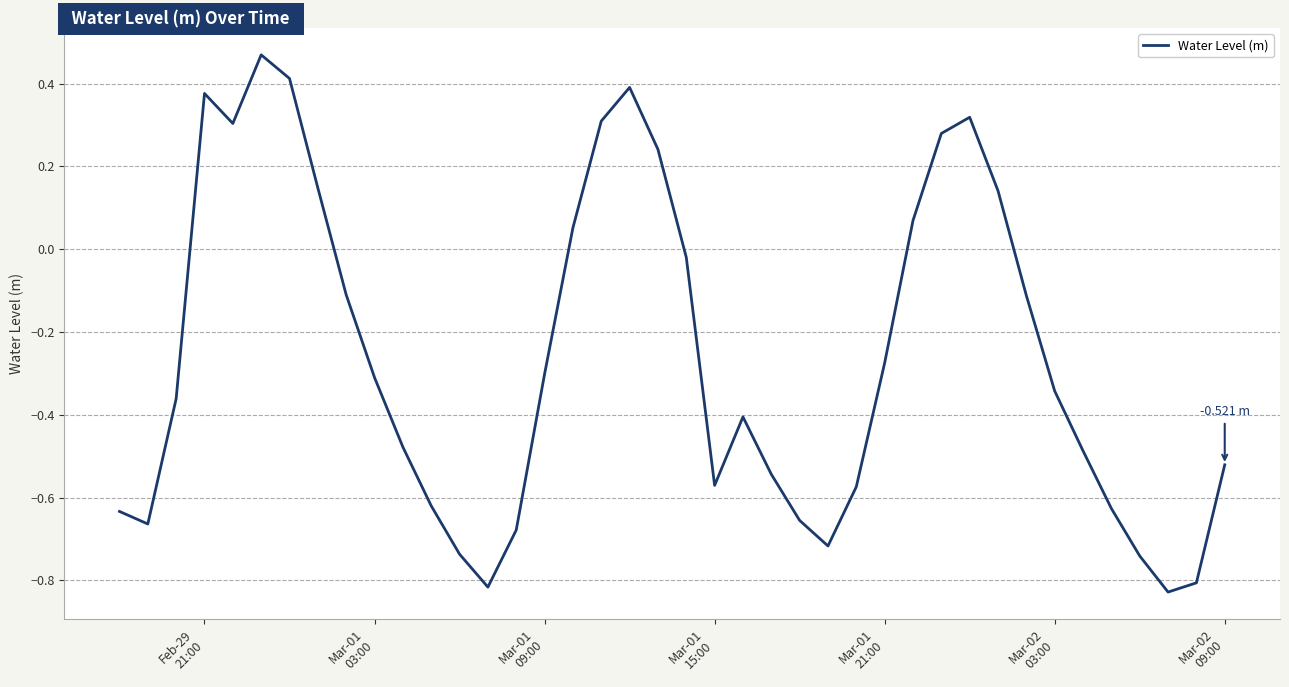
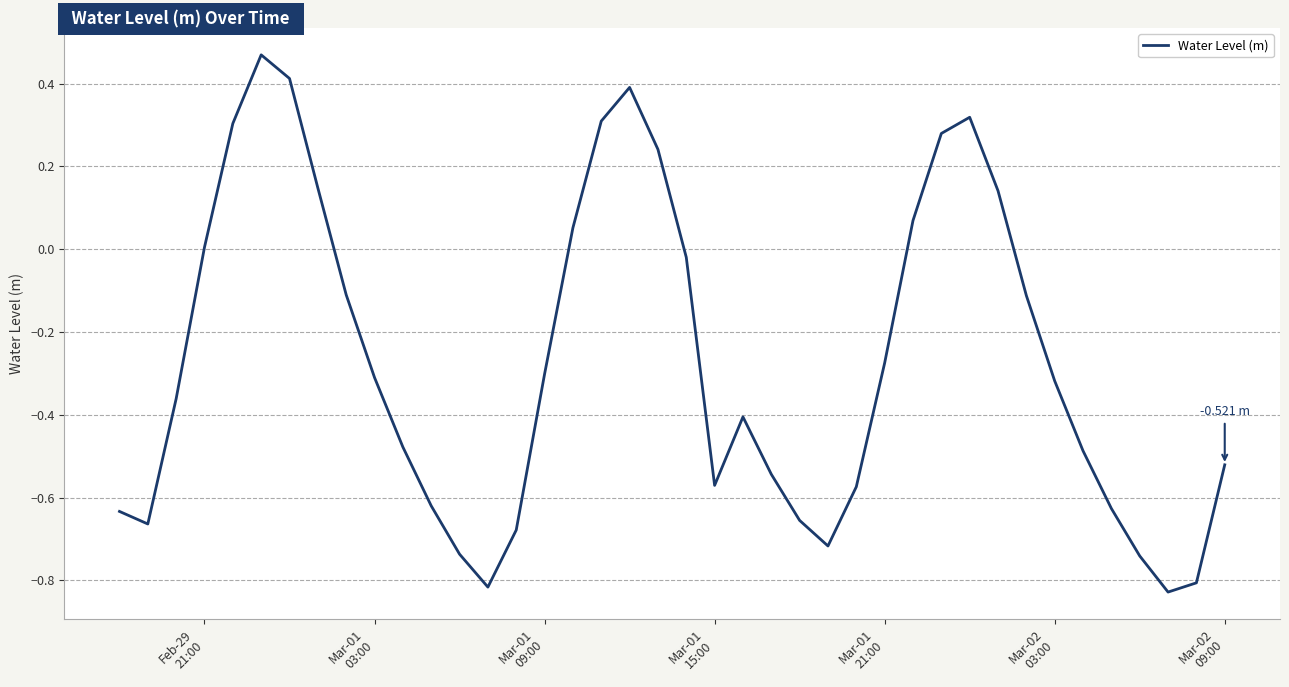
Feb-29 21:00: 0.38 -> 0.00
Mar-02 03:00: -0.34 -> -0.32
